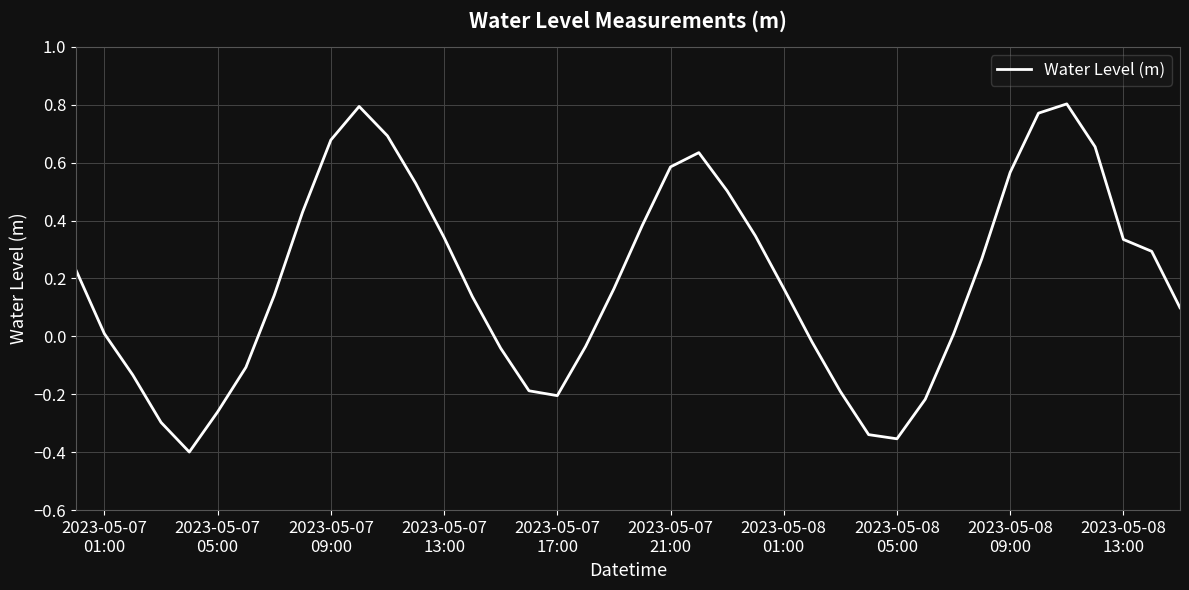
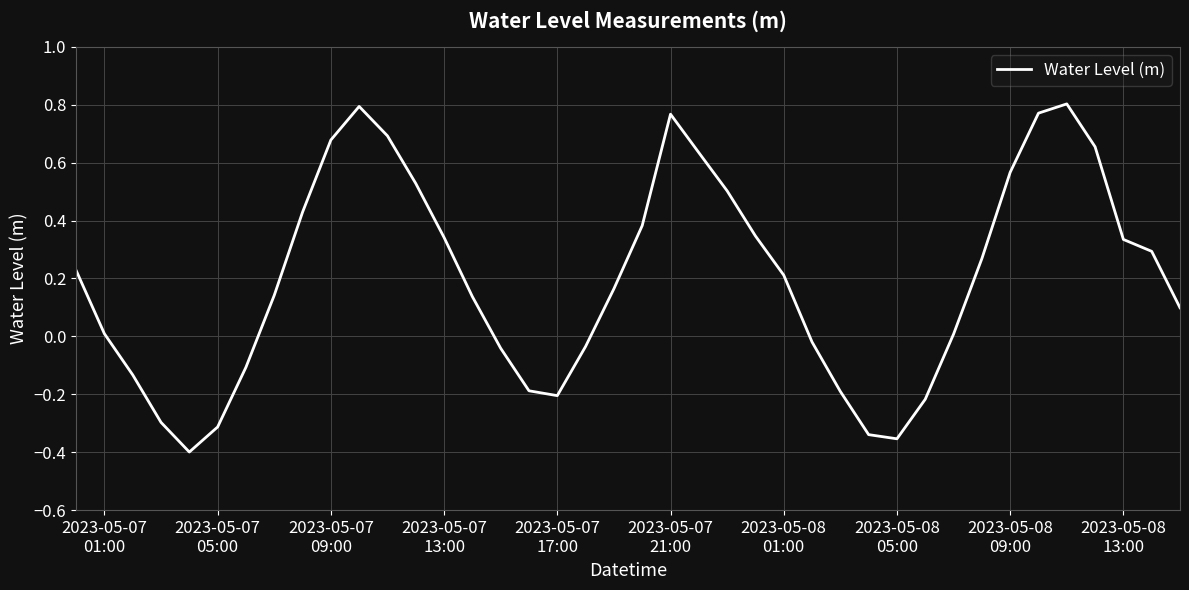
2023-05-07 05:00: -0.26 -> -0.31
2023-05-07 21:00: 0.59 -> 0.77
2023-05-08 01:00: 0.17 -> 0.21
